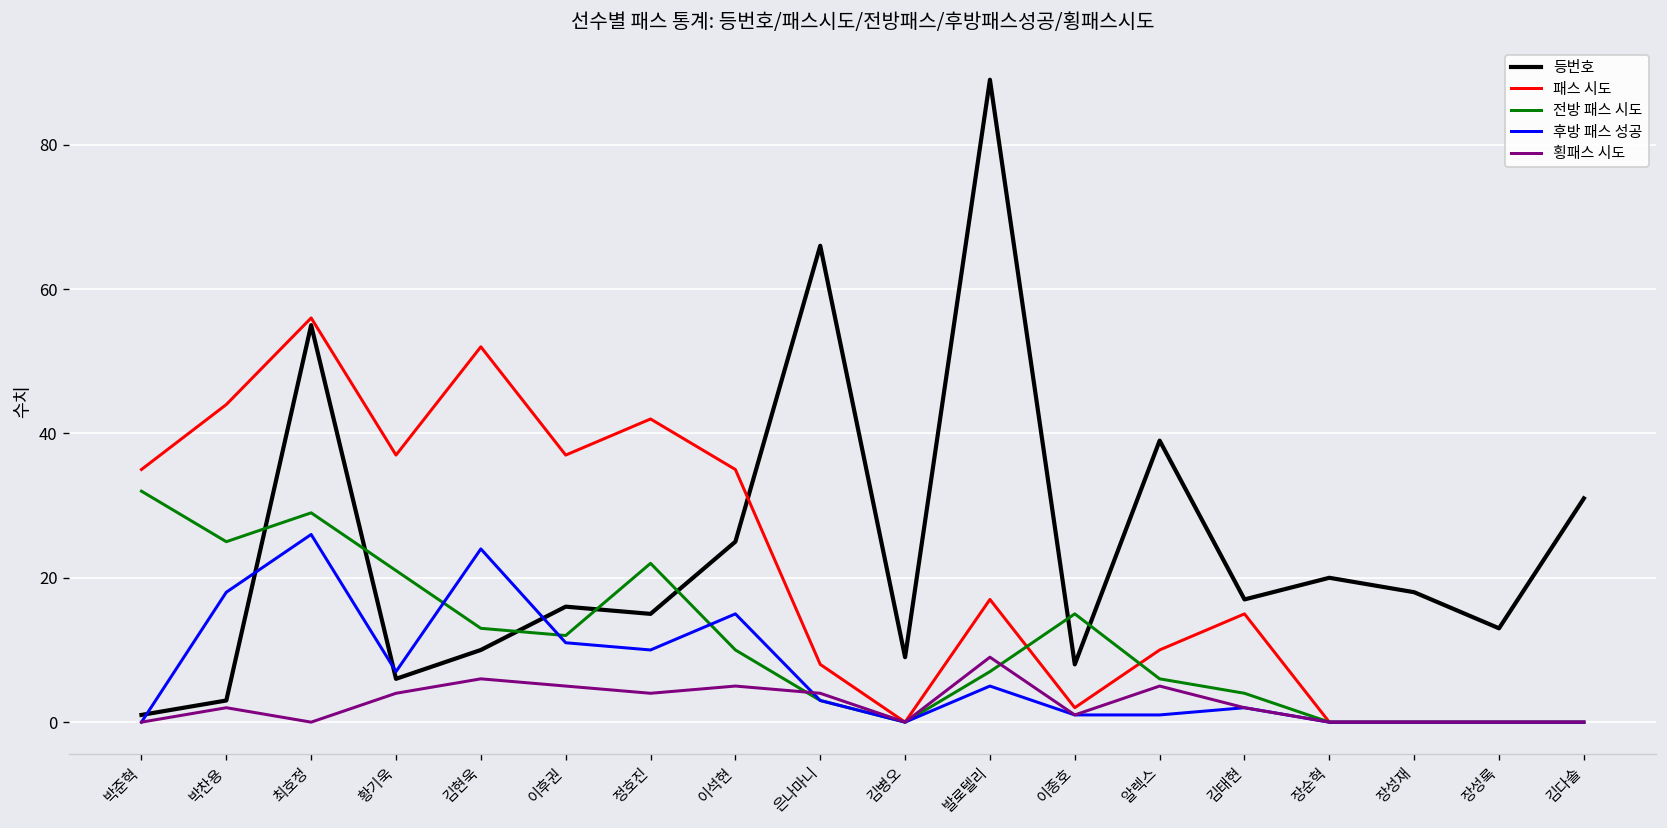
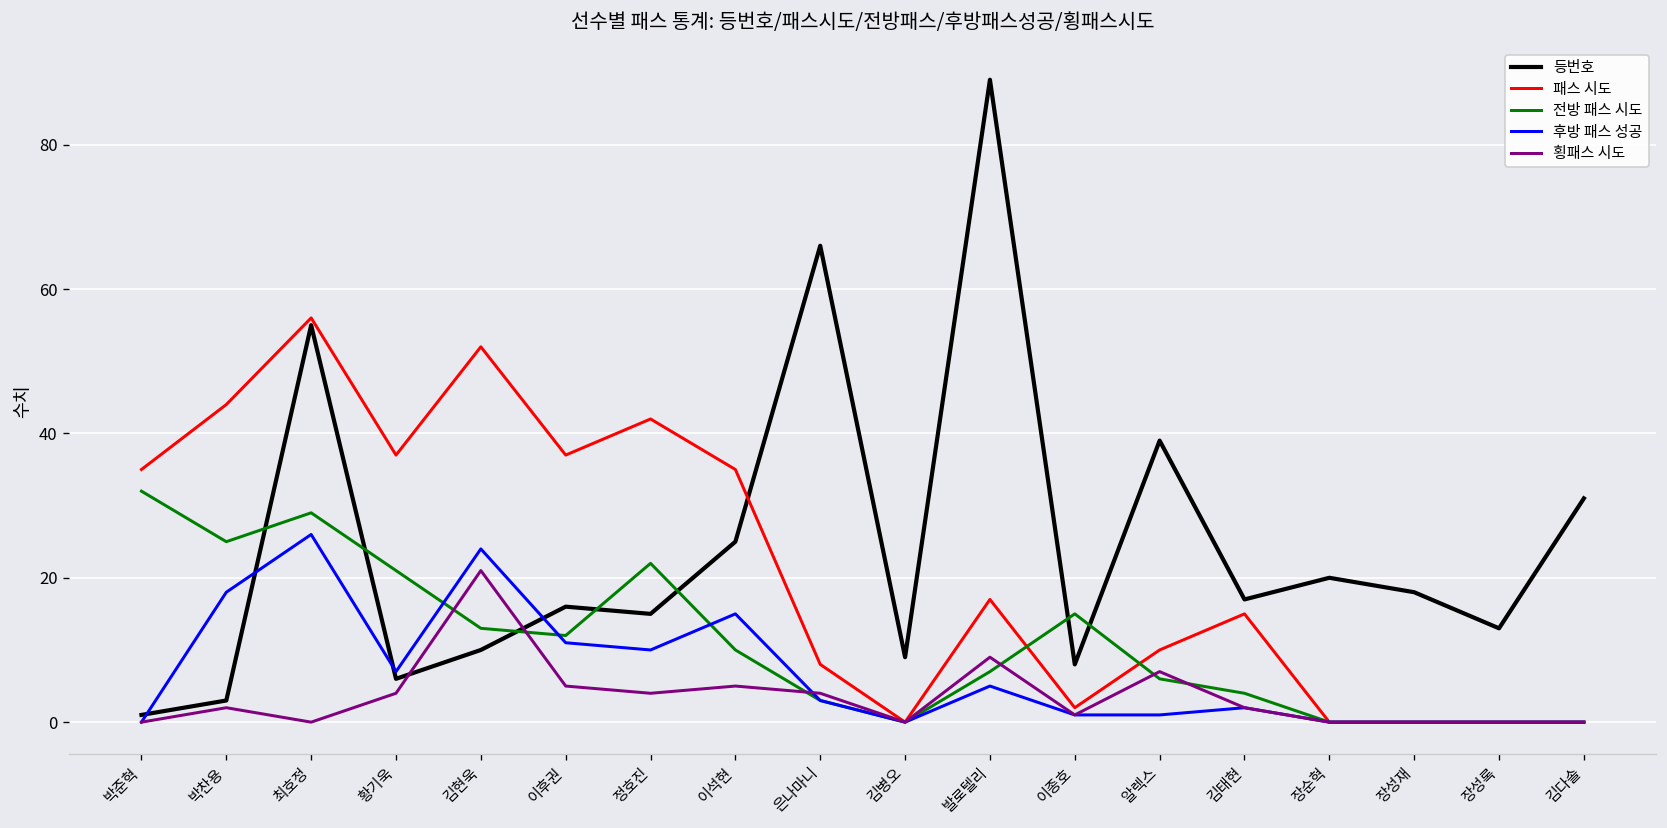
횡패스 시도, 김현욱: 6 -> 21
횡패스 시도, 알렉스: 5 -> 7
